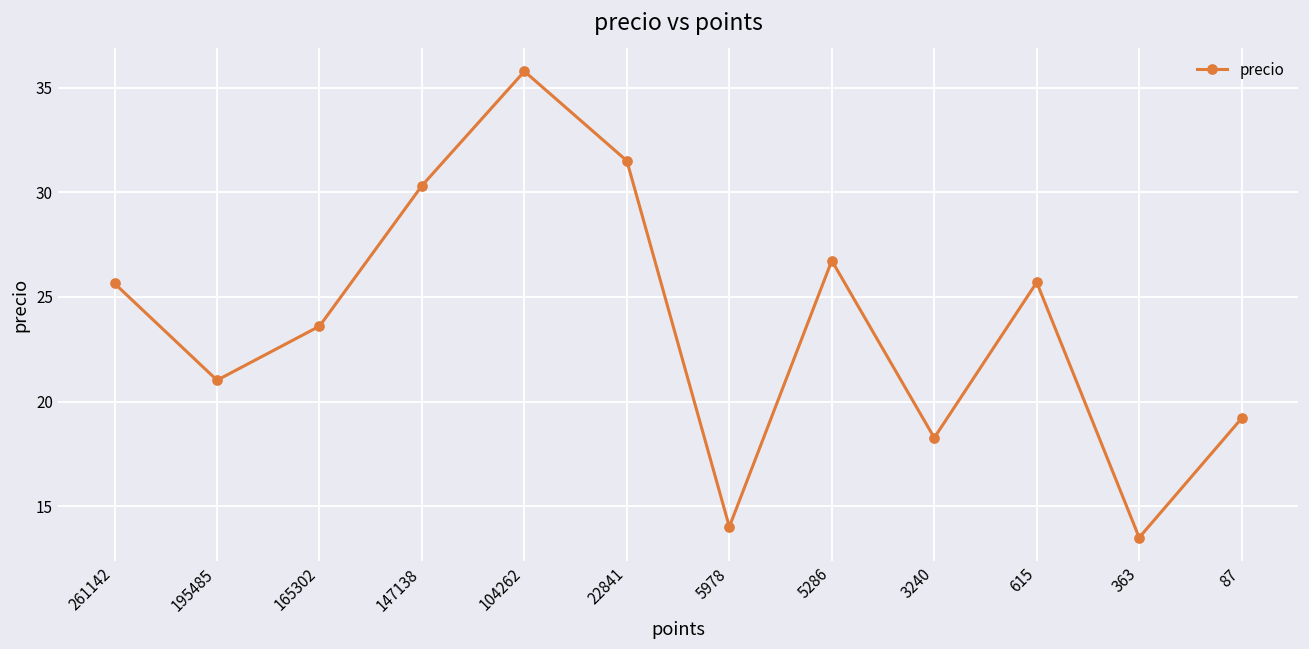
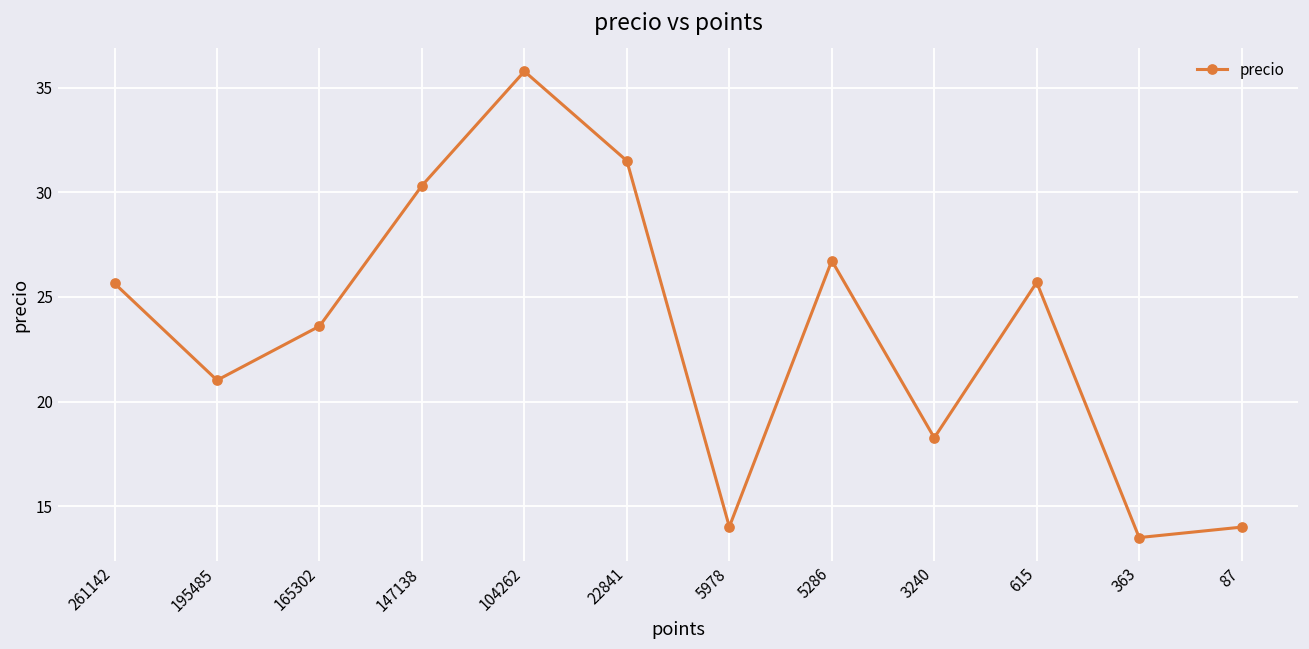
87: 19.2 -> 14.0
